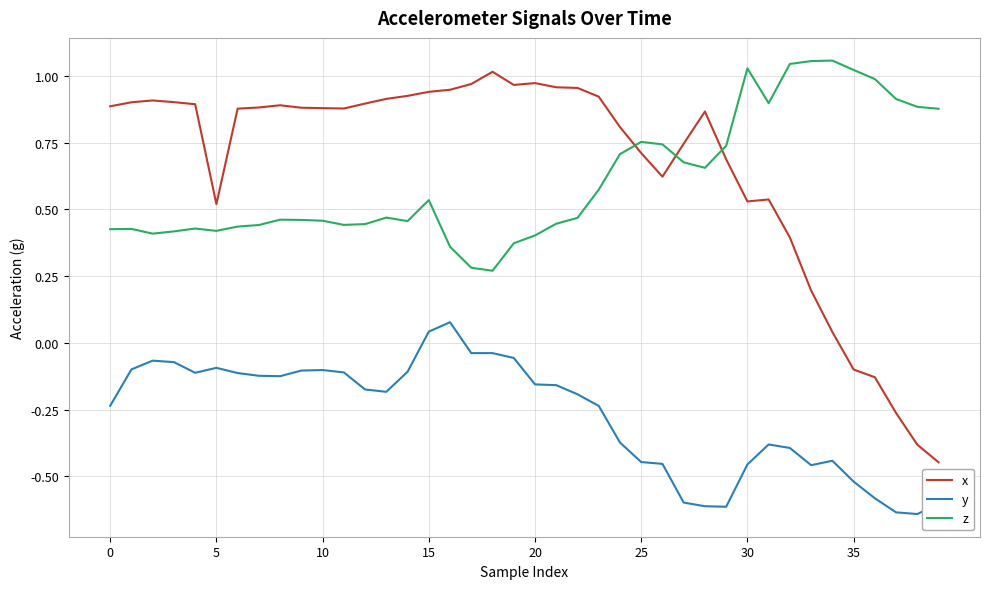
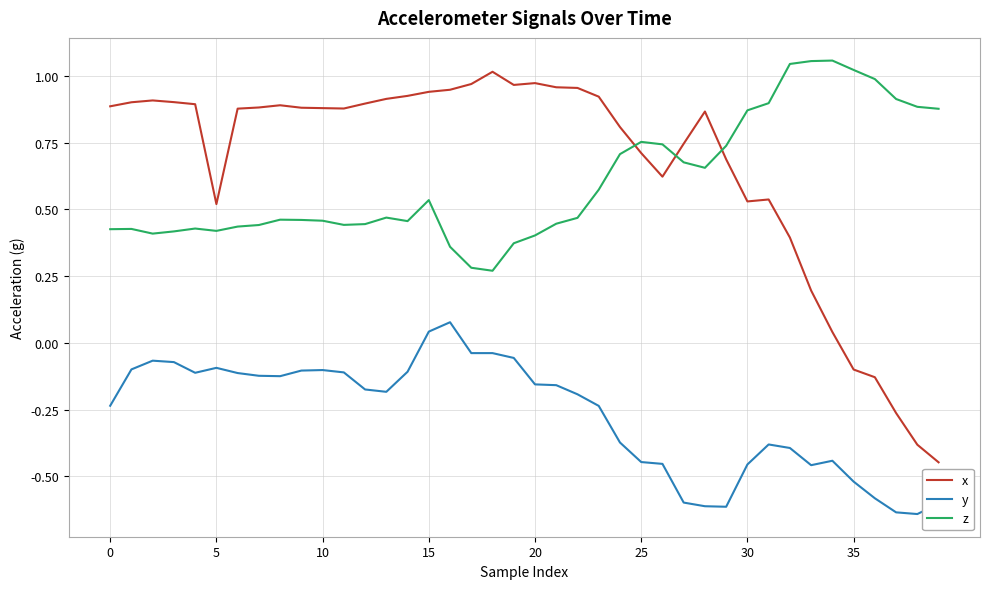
z, 30: 1.03 -> 0.87
